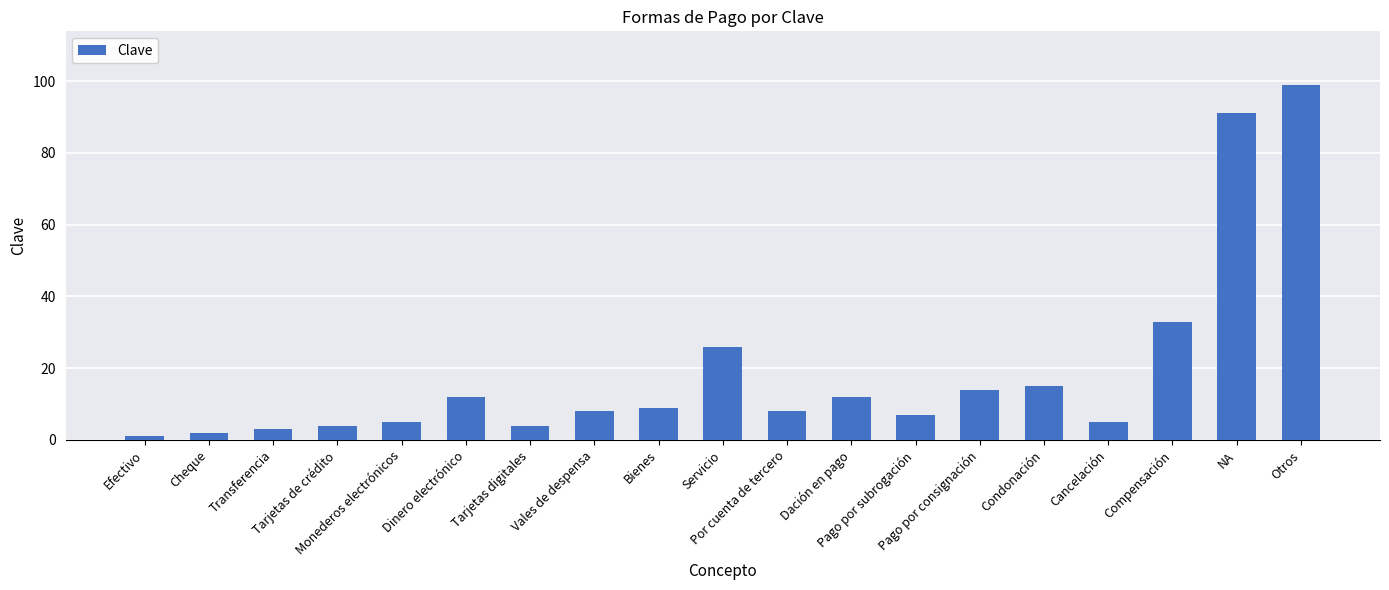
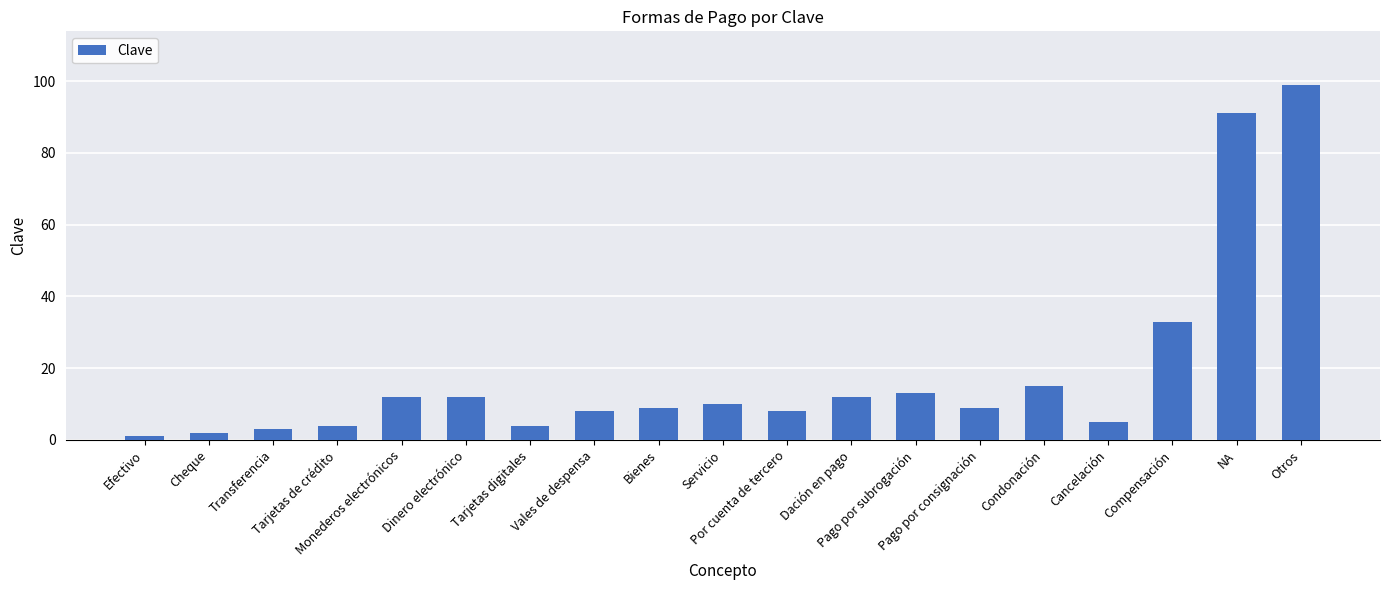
Monederos electrónicos: 5 -> 12
Servicio: 26 -> 10
Pago por subrogación: 7 -> 13
Pago por consignación: 14 -> 9
